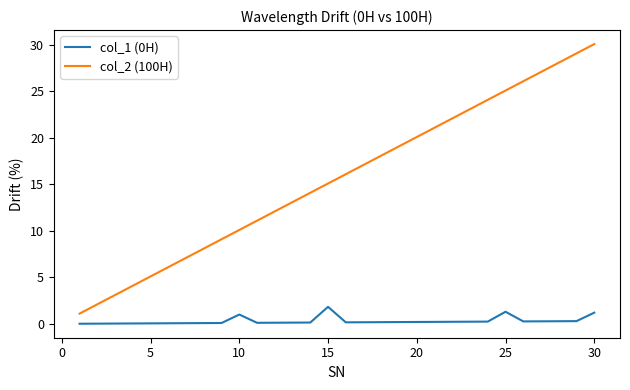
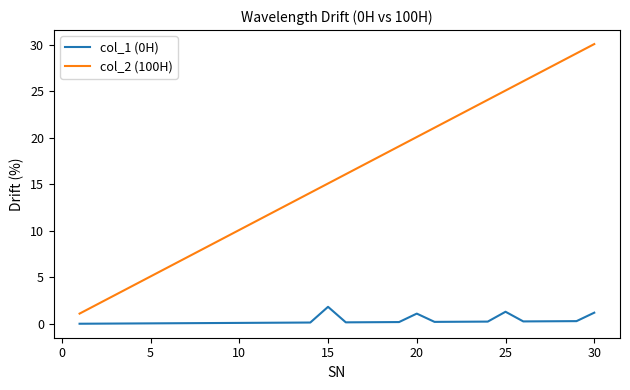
col_1 (0H), 10: 1 -> 0
col_1 (0H), 20: 0 -> 1
